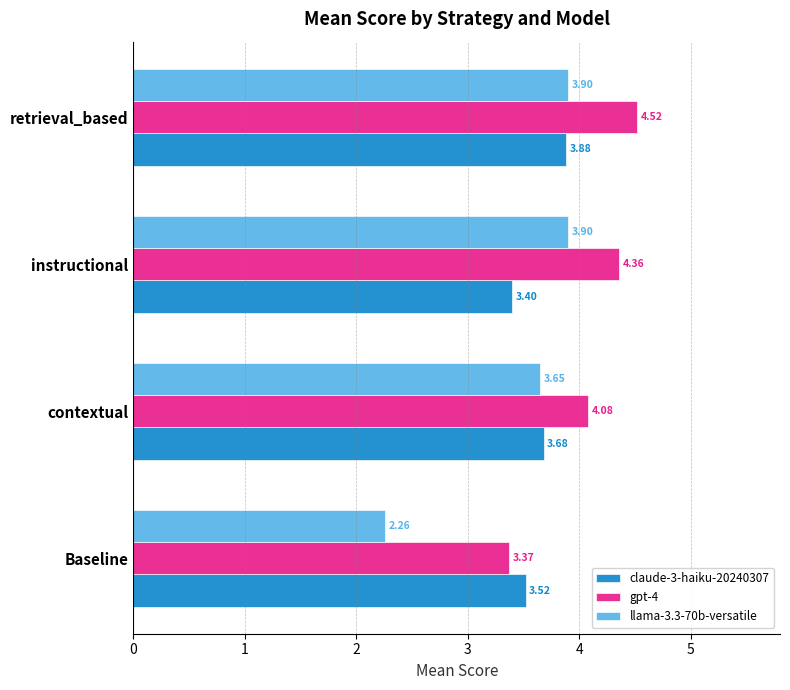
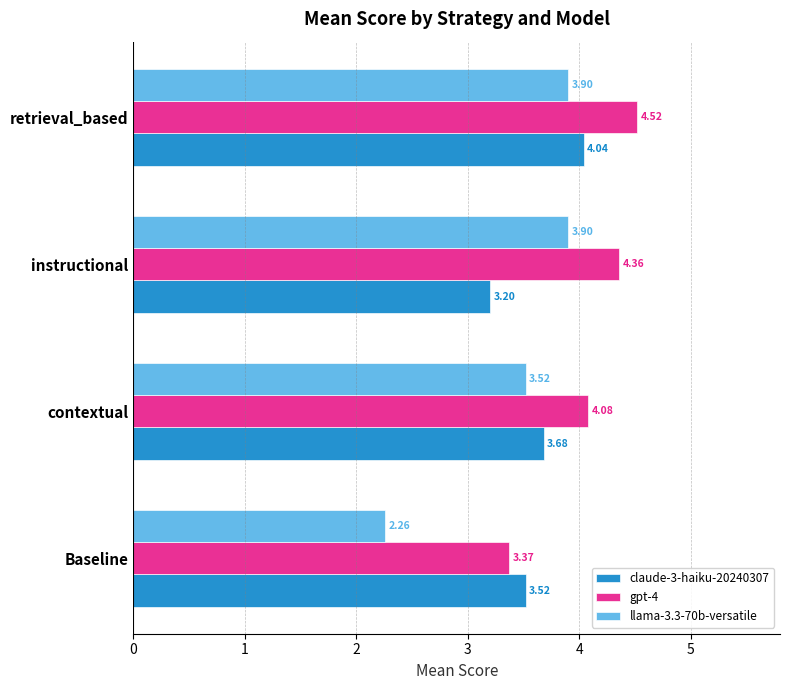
claude-3-haiku-20240307, retrieval_based: 3.88 -> 4.04
claude-3-haiku-20240307, instructional: 3.40 -> 3.20
llama-3.3-70b-versatile, contextual: 3.65 -> 3.52
